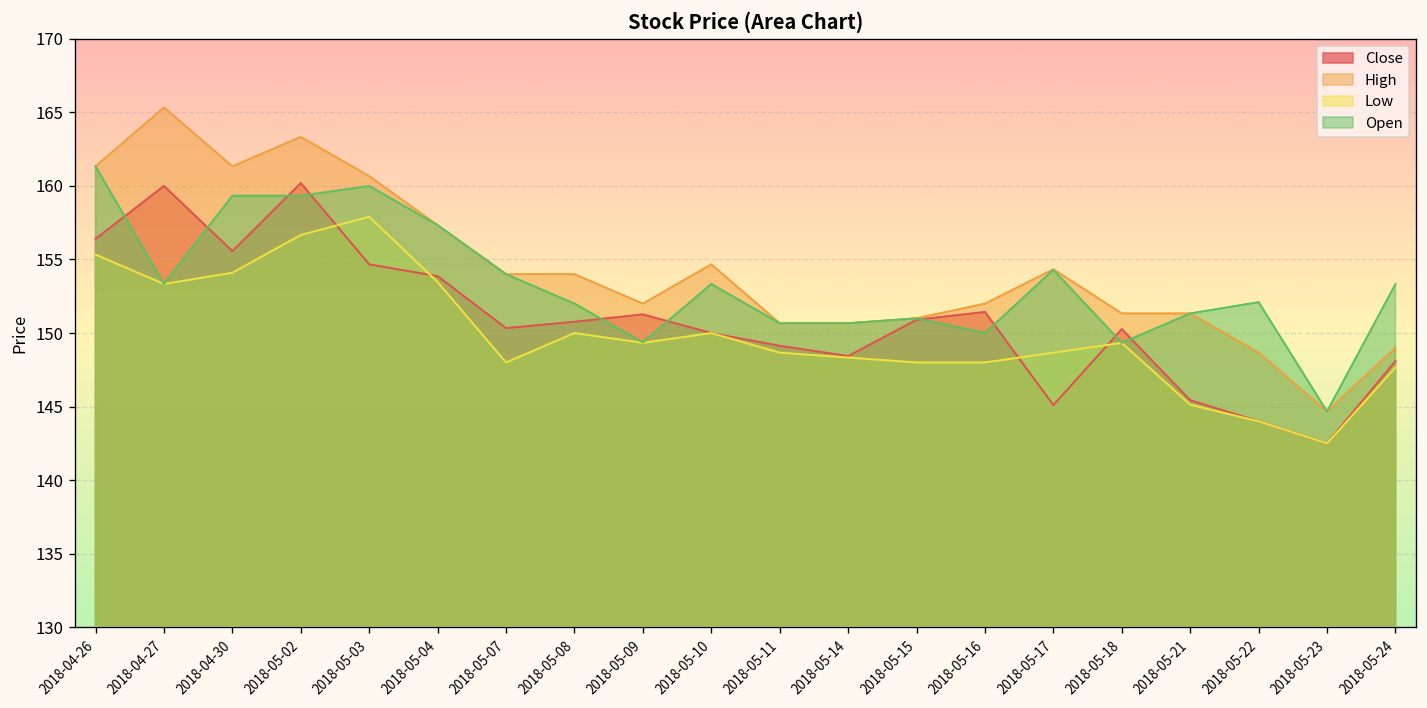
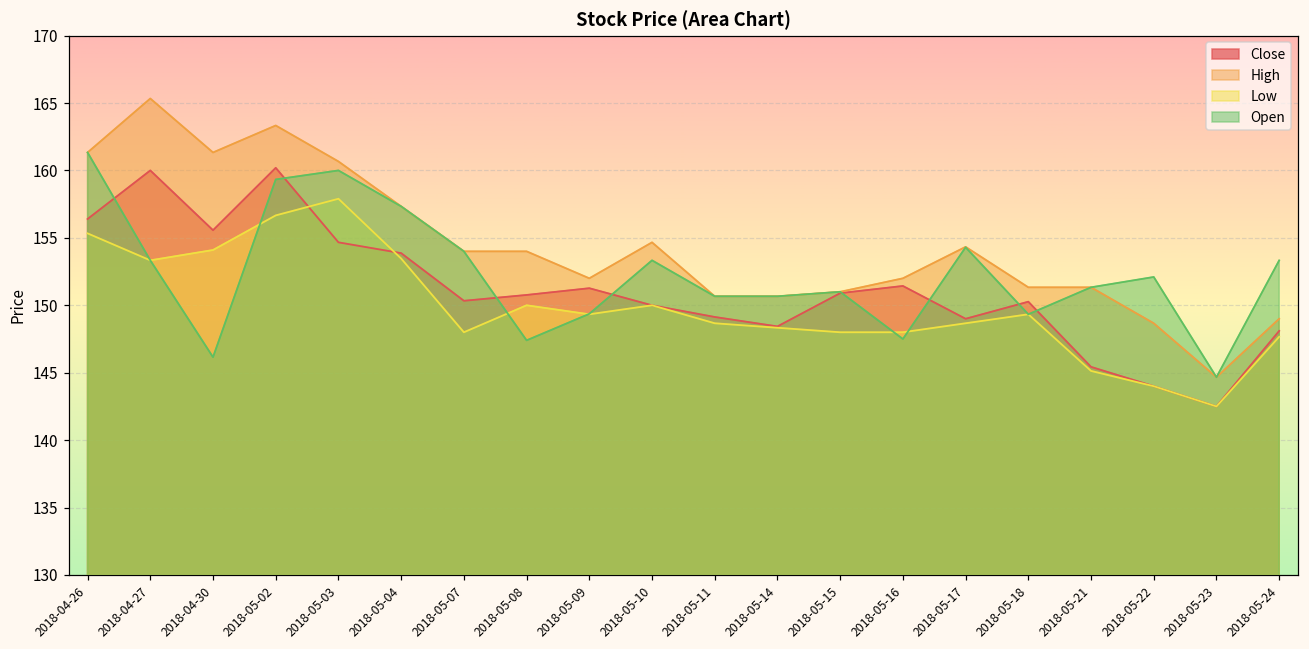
Open, 2018-04-30: 159.3 -> 146.2
Open, 2018-05-08: 152.0 -> 147.4
Open, 2018-05-16: 150.0 -> 147.5
Close, 2018-05-17: 145.1 -> 149.0
